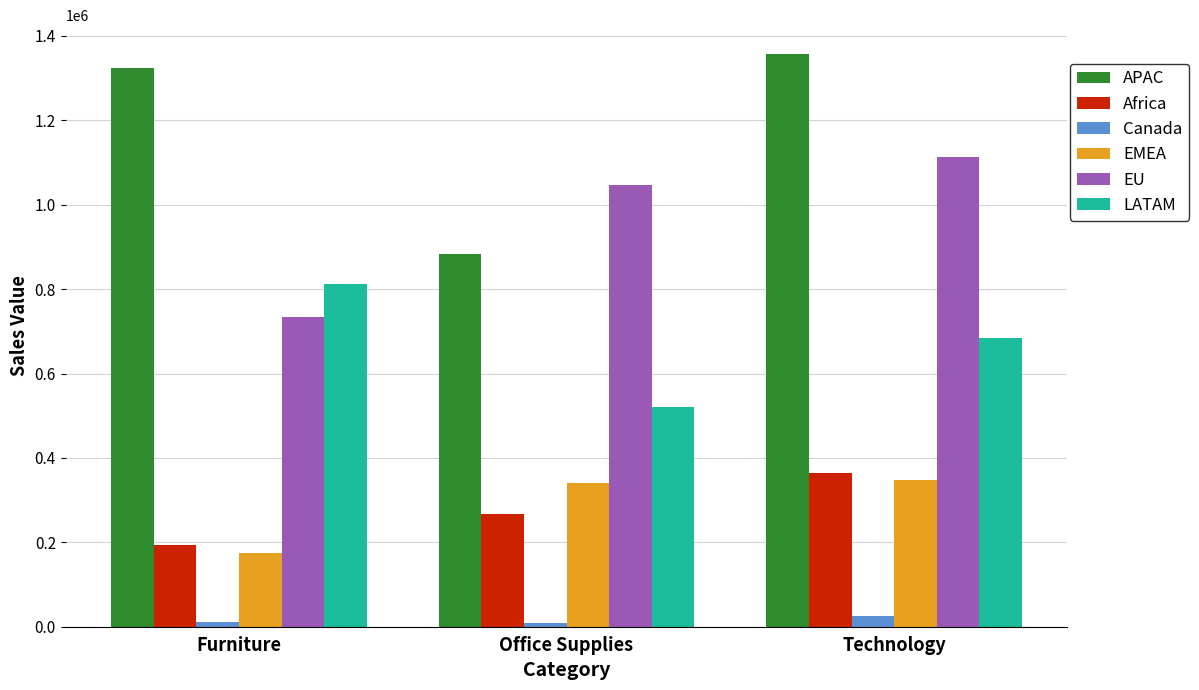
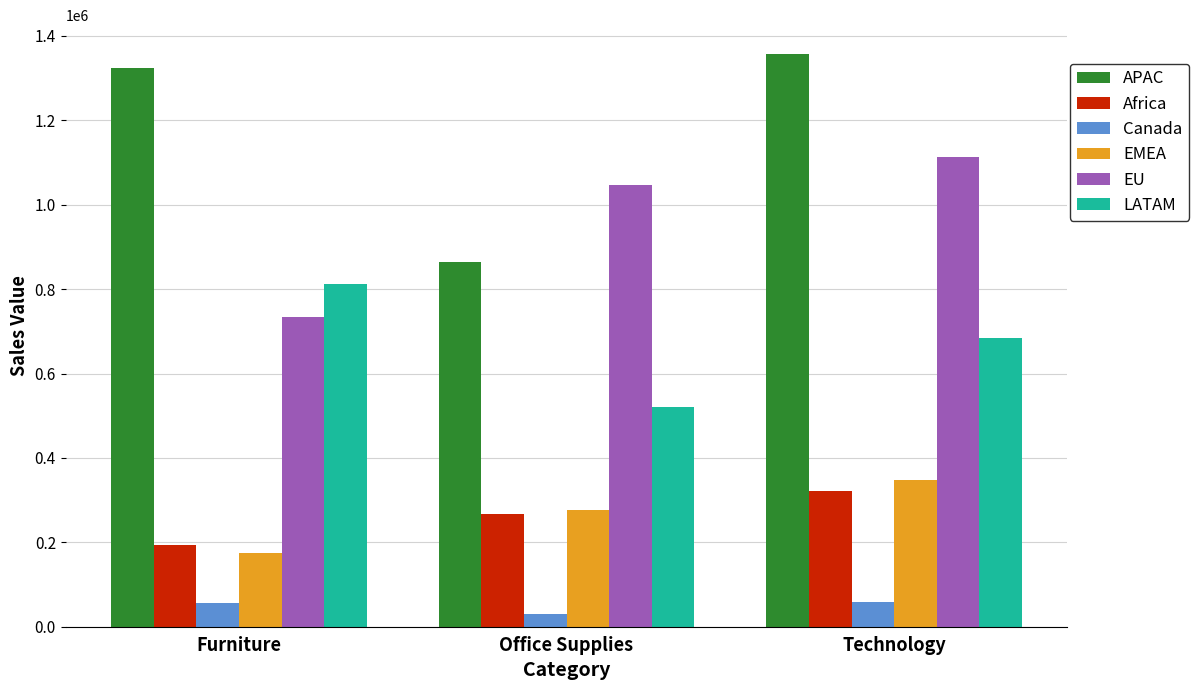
Canada, Furniture: 10000 -> 60000
APAC, Office Supplies: 880000 -> 860000
Canada, Office Supplies: 10000 -> 30000
EMEA, Office Supplies: 340000 -> 280000
Africa, Technology: 360000 -> 320000
Canada, Technology: 30000 -> 60000
